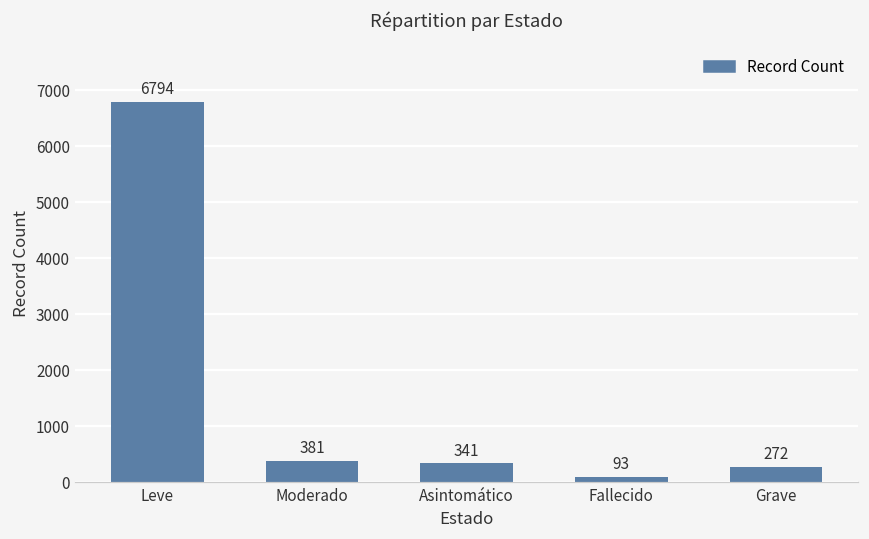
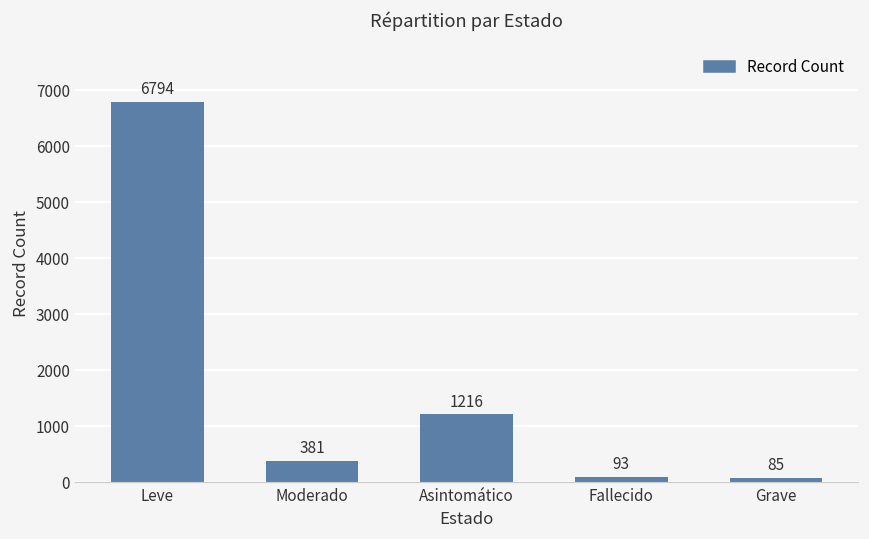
Asintomático: 341 -> 1216
Grave: 272 -> 85
